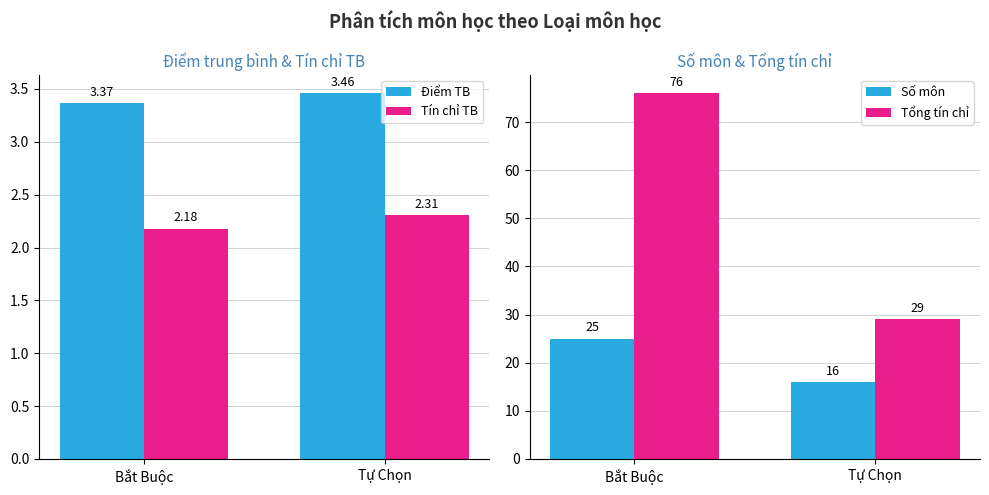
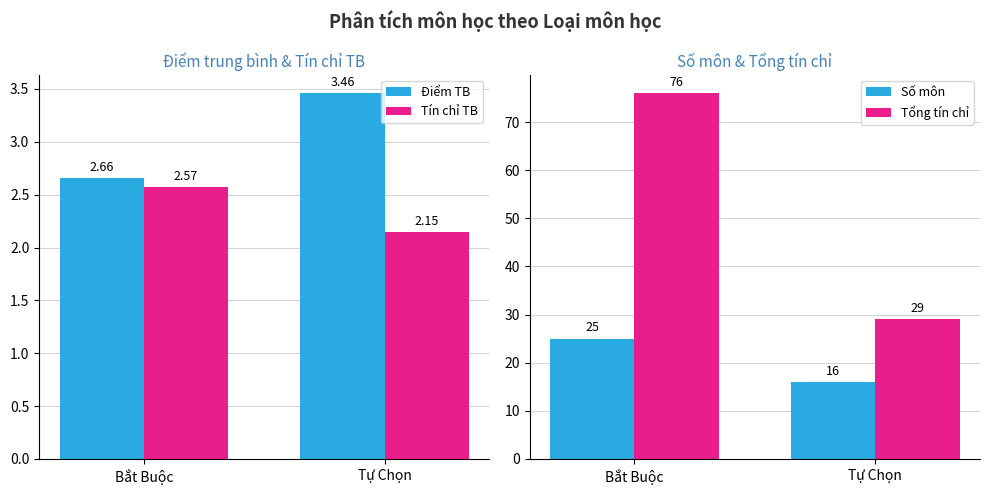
Điểm trung bình & Tín chỉ TB, Điểm TB, Bắt Buộc: 3.37 -> 2.66
Điểm trung bình & Tín chỉ TB, Tín chỉ TB, Bắt Buộc: 2.18 -> 2.57
Điểm trung bình & Tín chỉ TB, Tín chỉ TB, Tự Chọn: 2.31 -> 2.15
